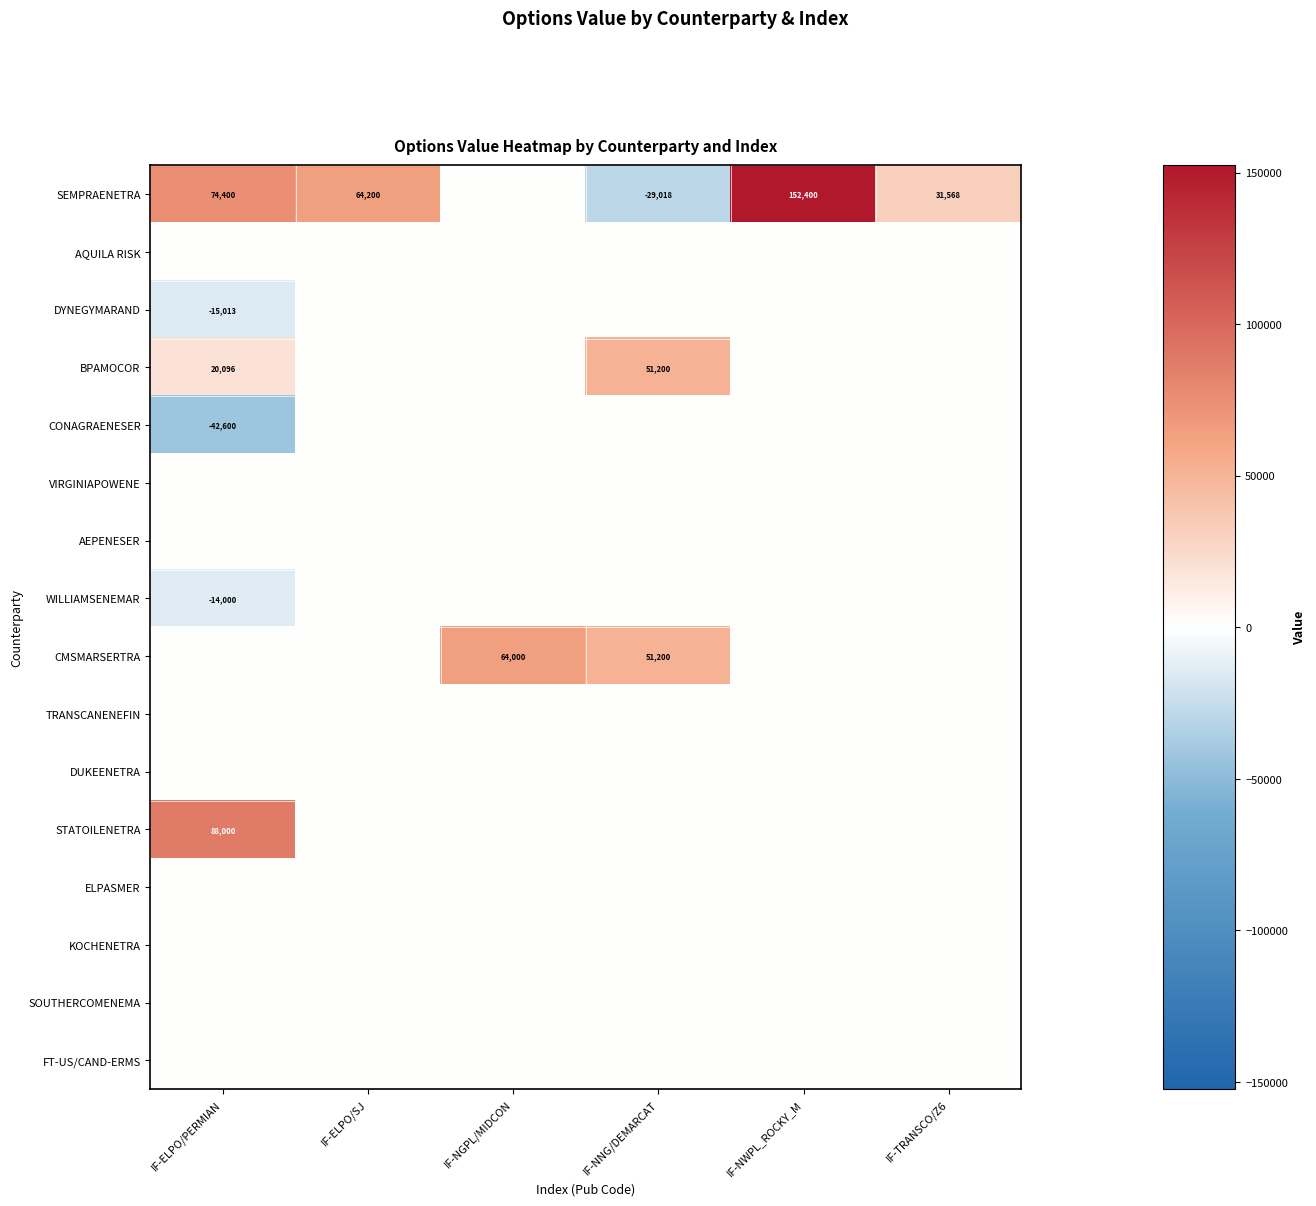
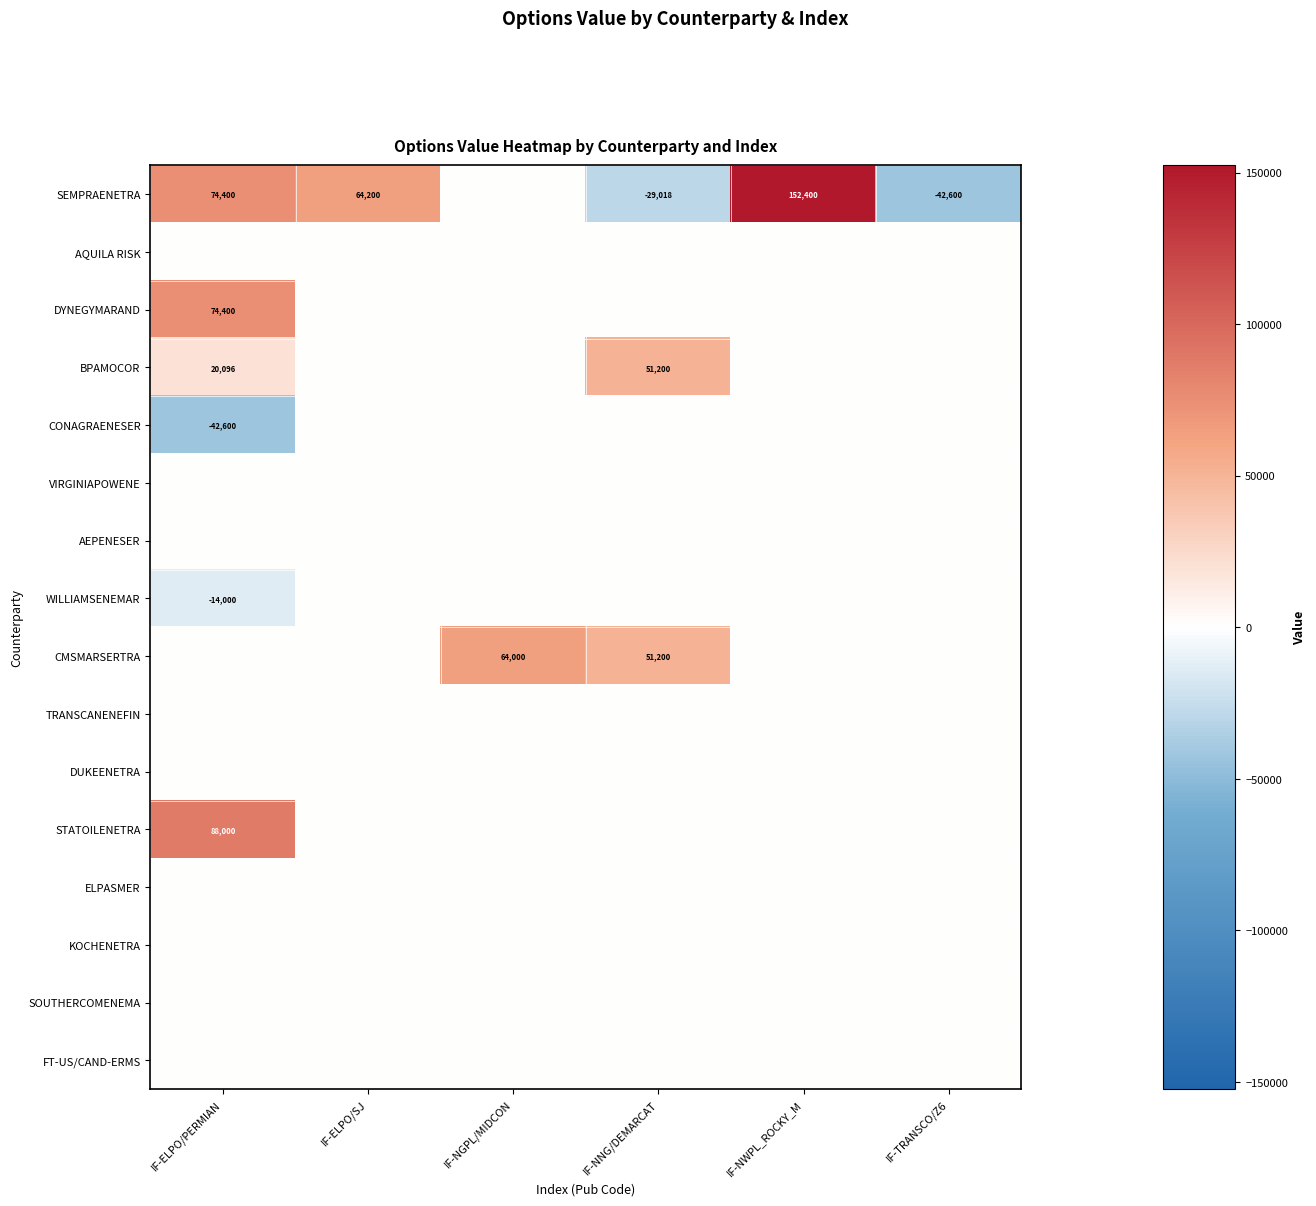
SEMPRAENETRA, IF-TRANSCO/Z6: 31,568 -> -42,600
DYNEGYMARAND, IF-ELPO/PERMIAN: -15,013 -> 74,400
